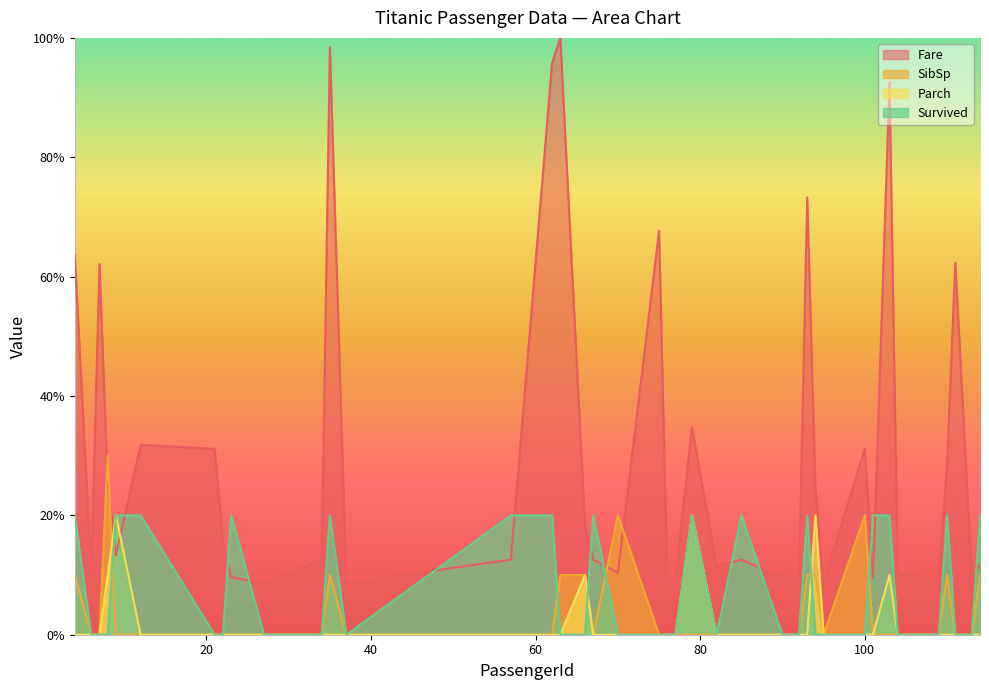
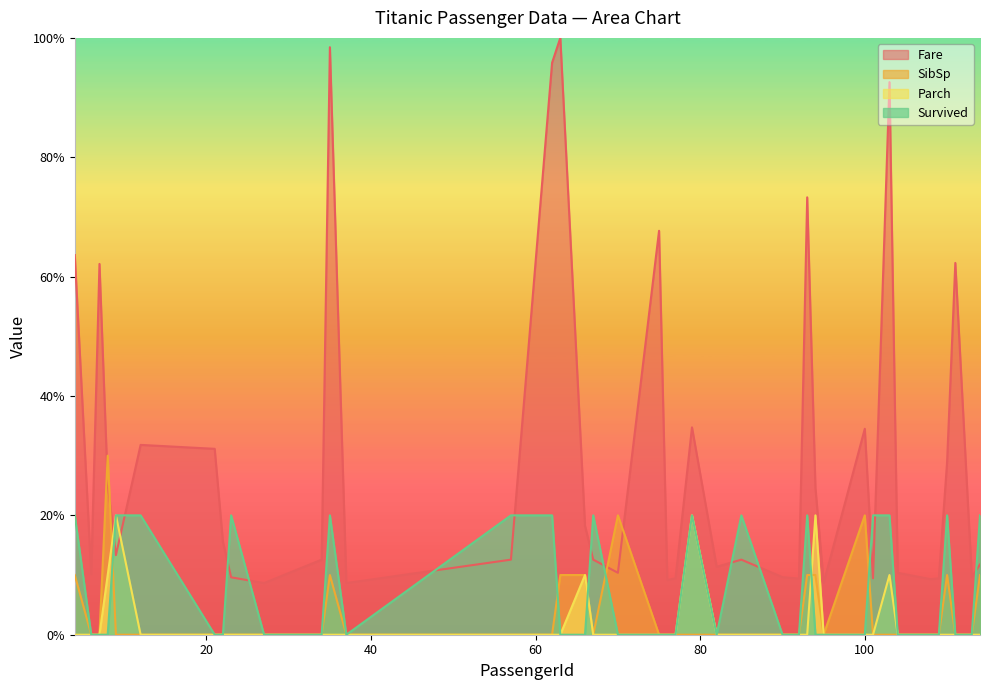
Fare, 100: 31% -> 35%
